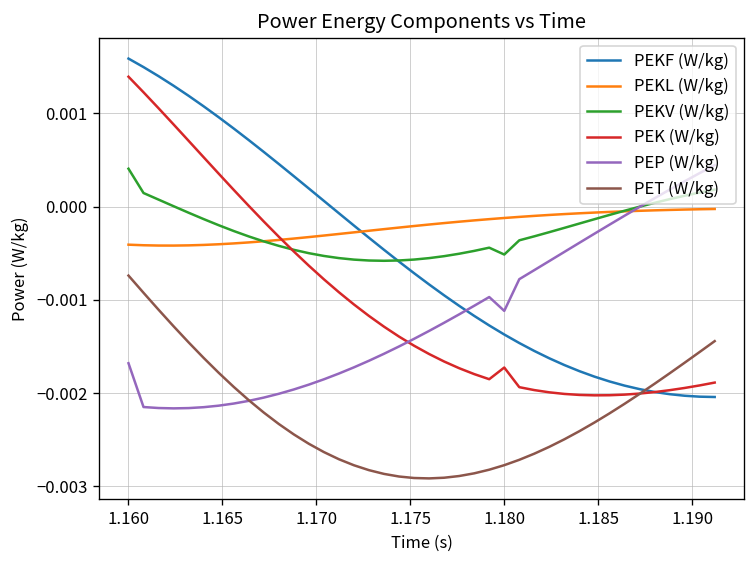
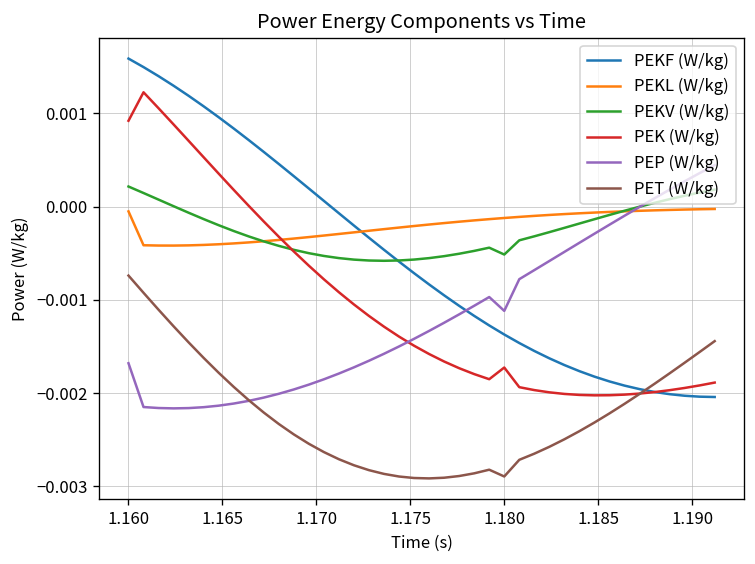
PEKL (W/kg), 1.160: -0.0004 -> -0.0001
PEKV (W/kg), 1.160: 0.0004 -> 0.0002
PEK (W/kg), 1.160: 0.0014 -> 0.0009
PET (W/kg), 1.180: -0.0028 -> -0.0029
